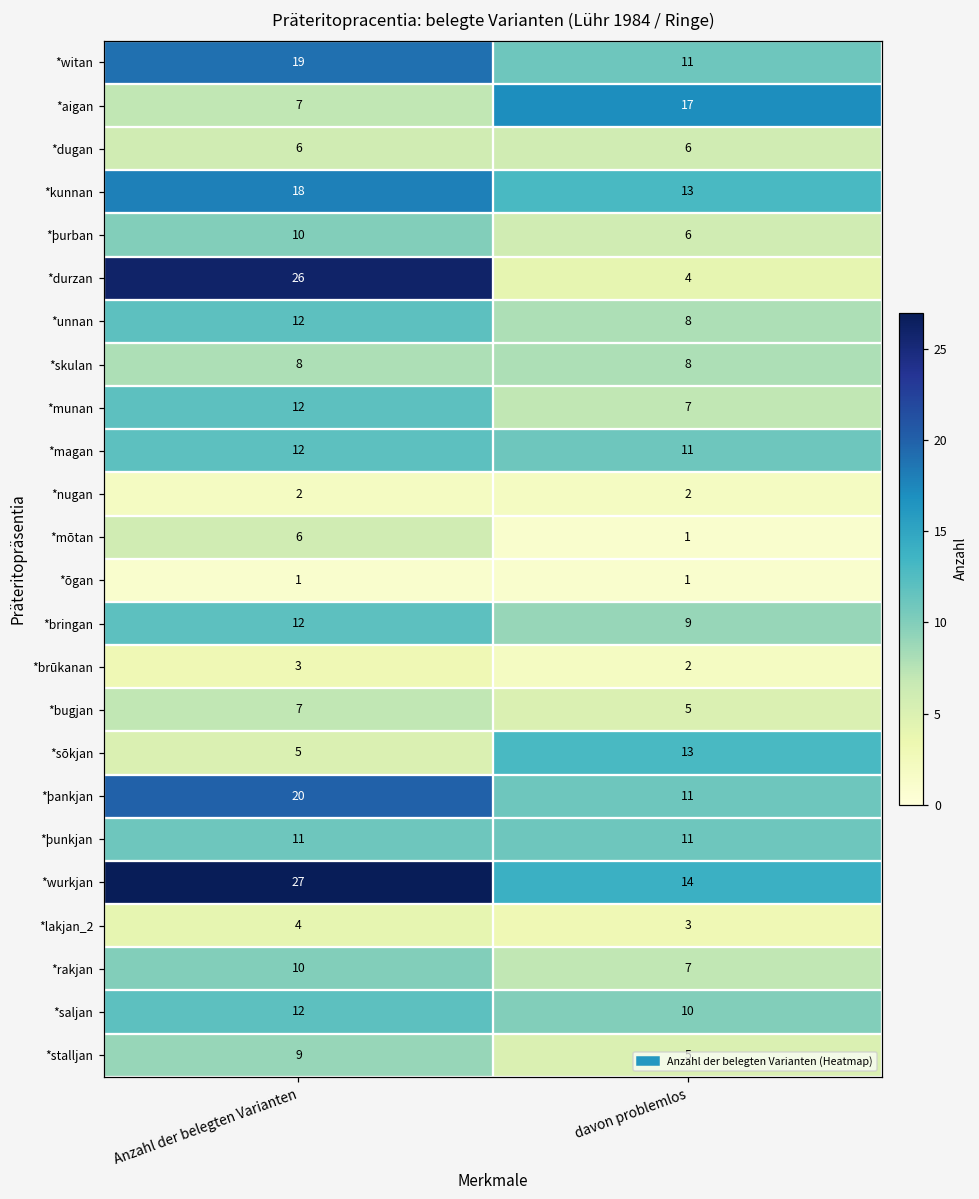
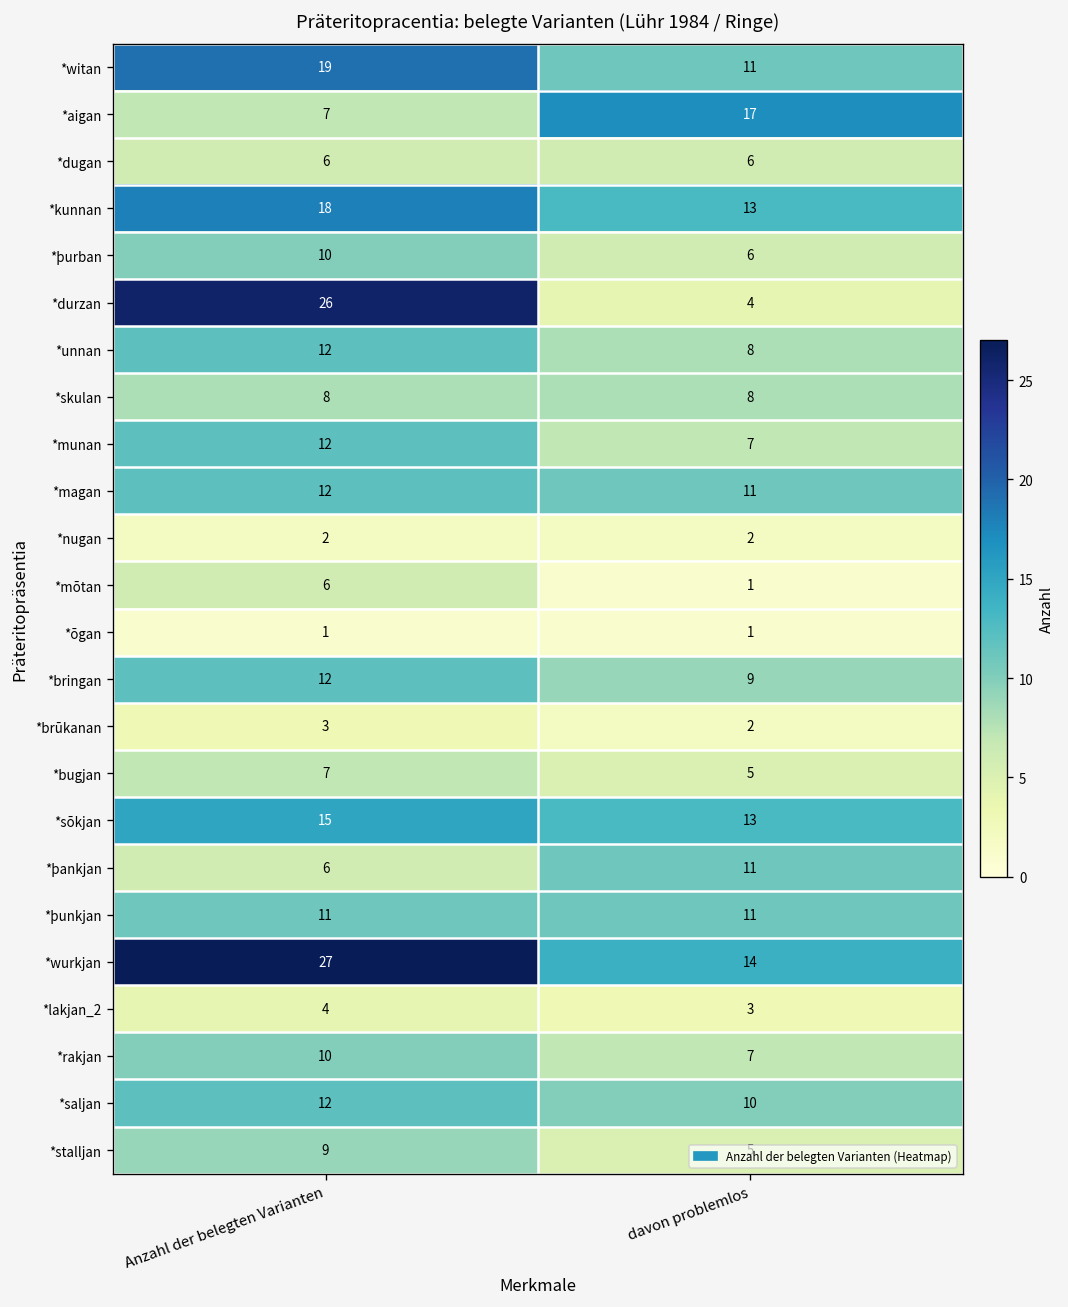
*sōkjan, Anzahl der belegten Varianten: 5 -> 15
*þankjan, Anzahl der belegten Varianten: 20 -> 6
